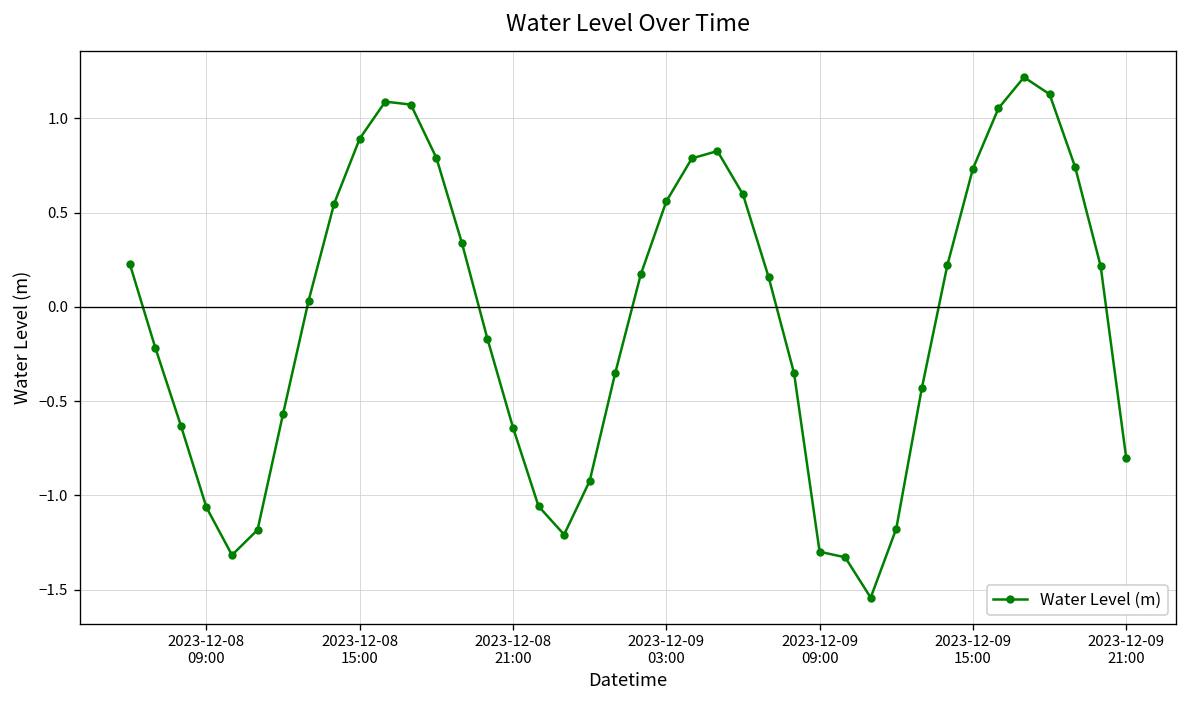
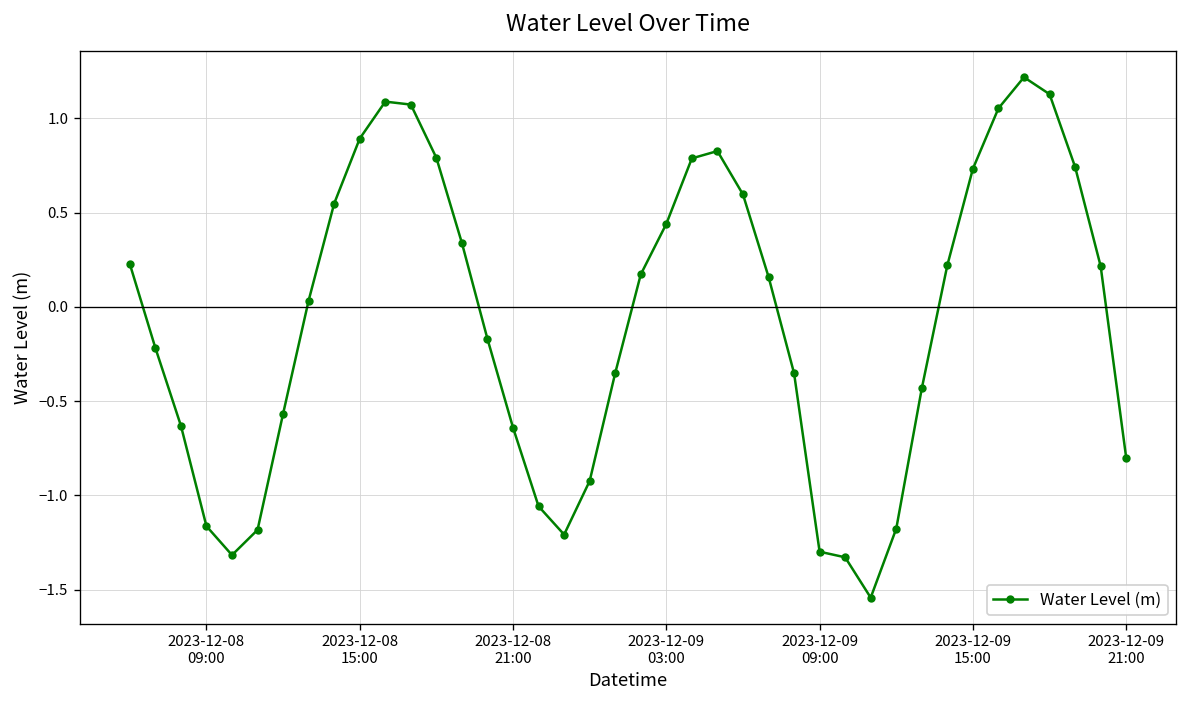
2023-12-08 09:00: -1.06 -> -1.16
2023-12-09 03:00: 0.56 -> 0.44
